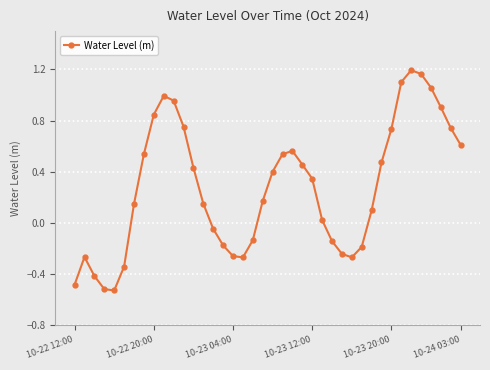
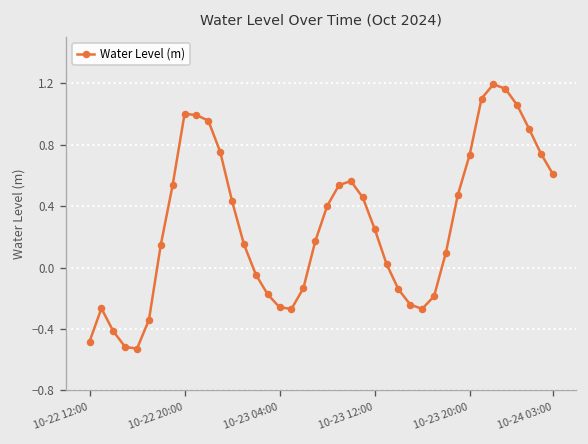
10-22 20:00: 0.85 -> 1.00
10-23 12:00: 0.35 -> 0.25
